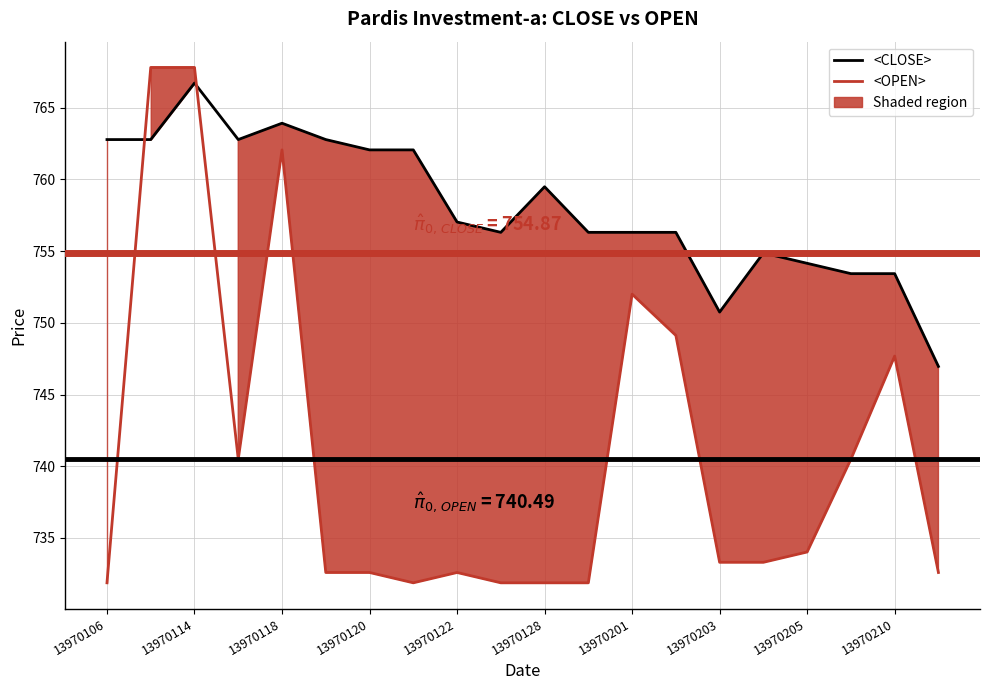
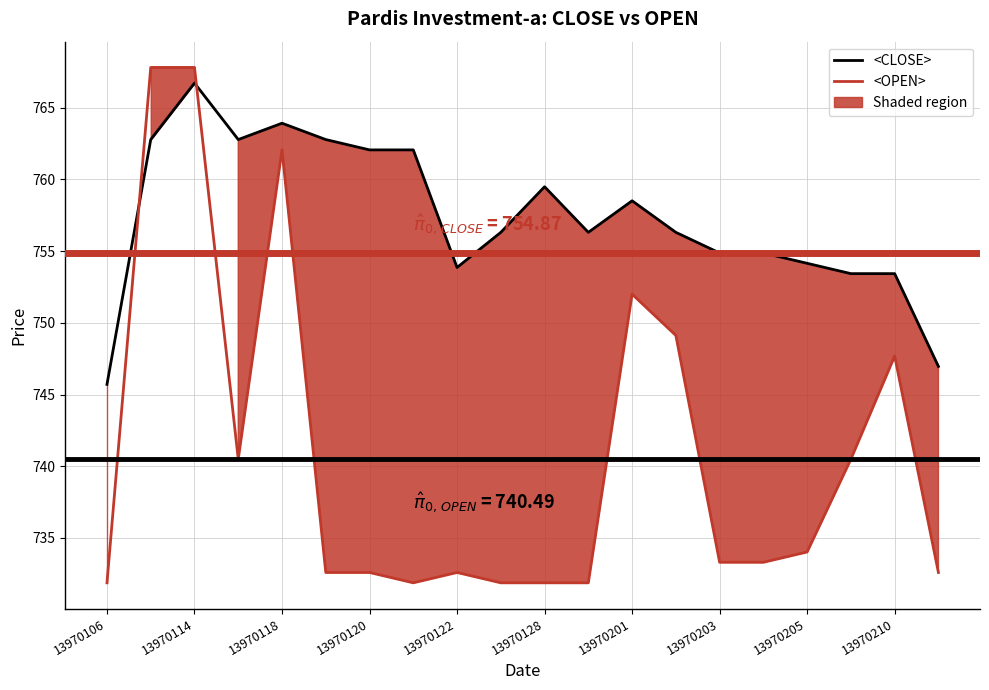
<CLOSE>, 13970106: 762.8 -> 745.7
<CLOSE>, 13970122: 757.0 -> 753.9
<CLOSE>, 13970201: 756.3 -> 758.5
<CLOSE>, 13970203: 750.8 -> 754.9
